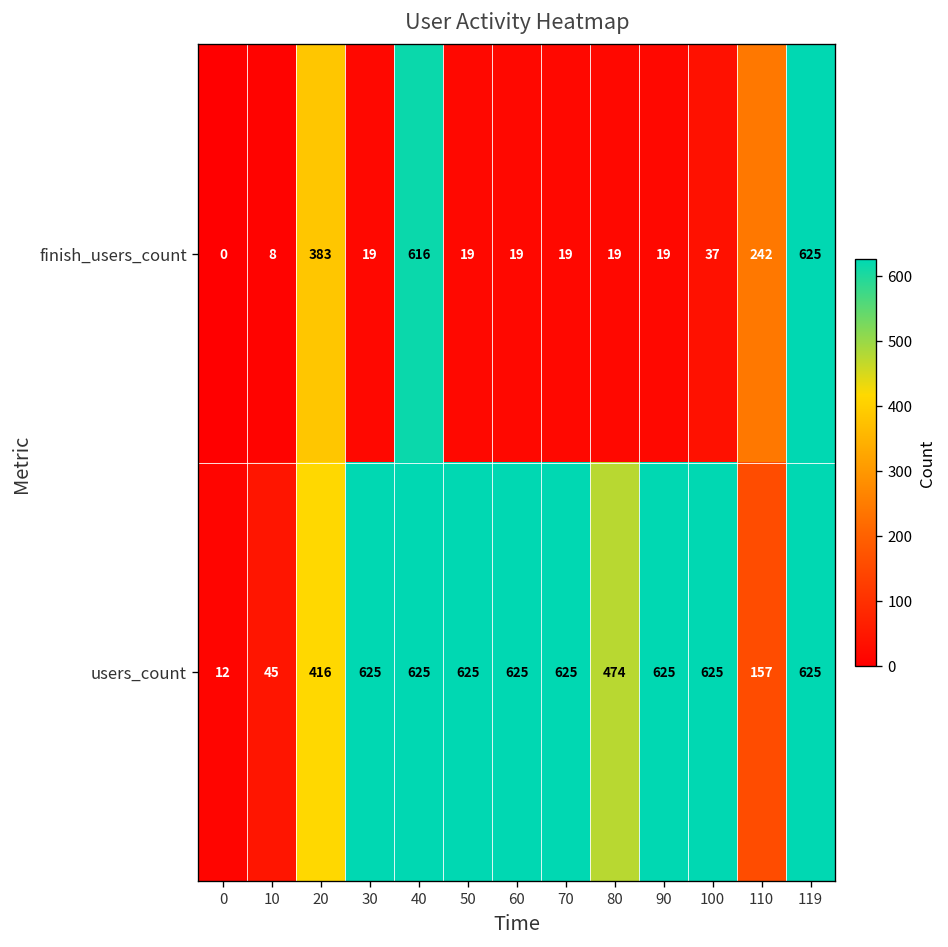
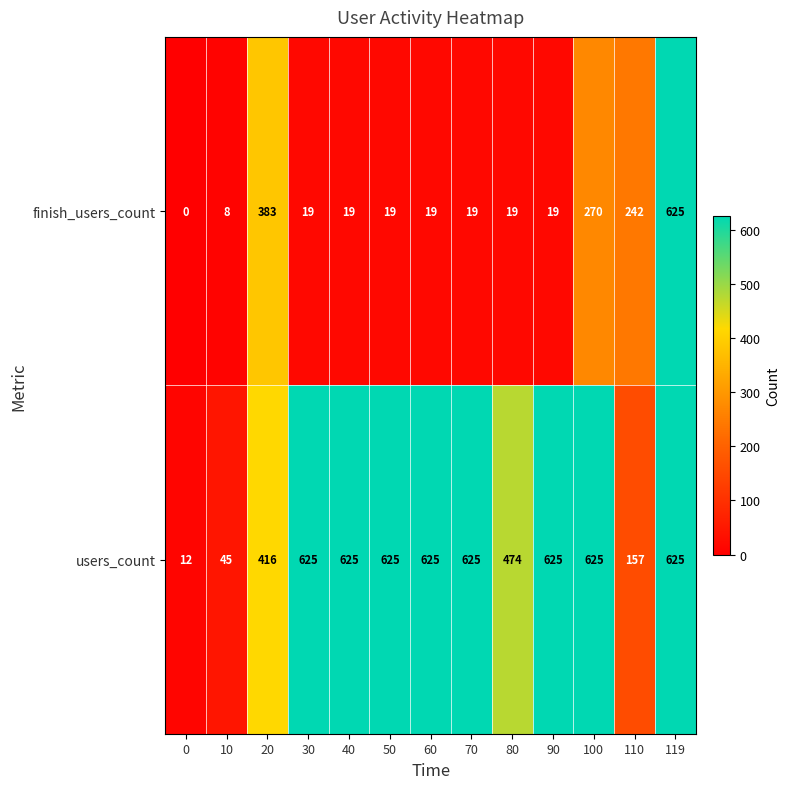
finish_users_count, 40: 616 -> 19
finish_users_count, 100: 37 -> 270
